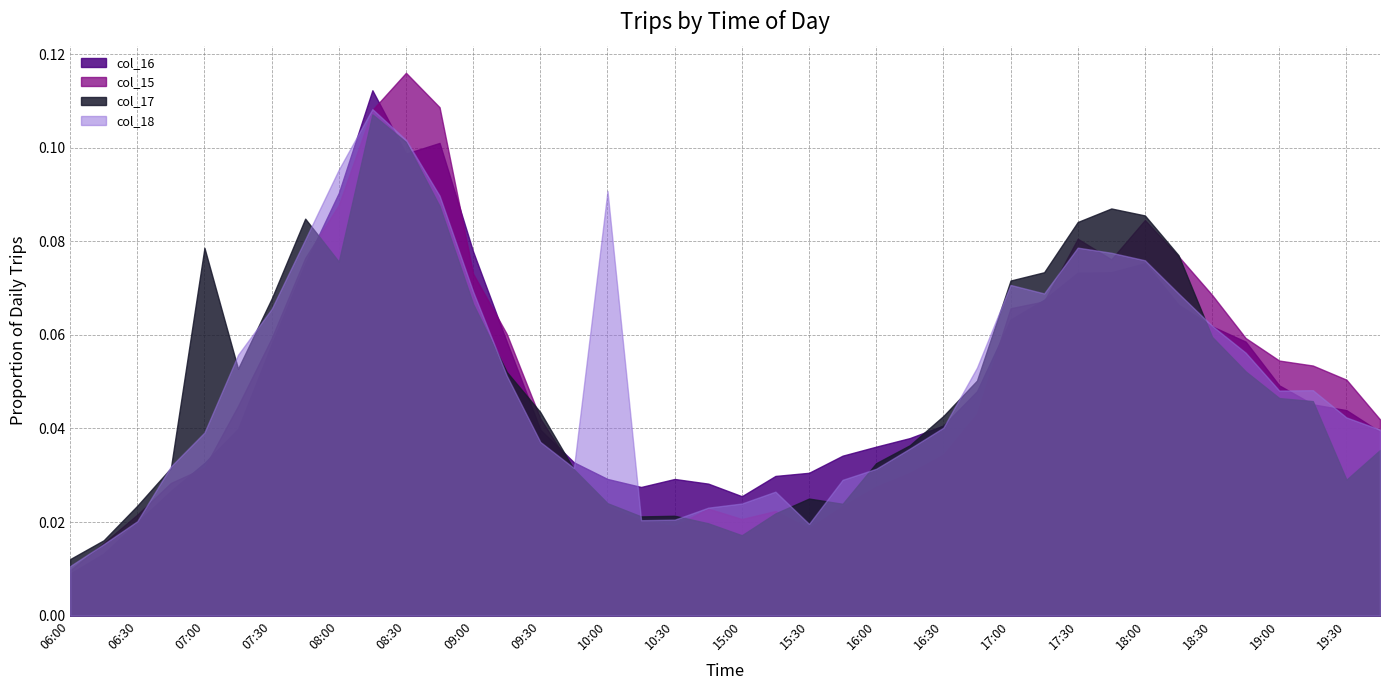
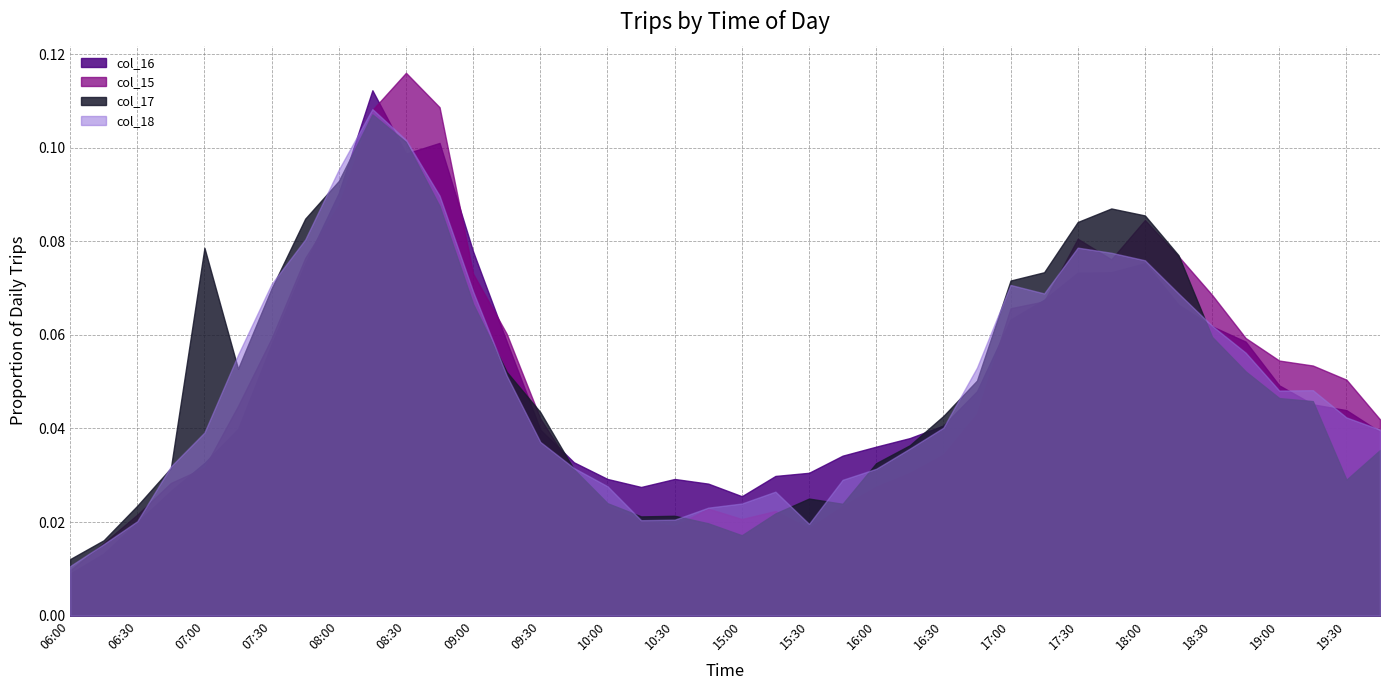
col_17, 07:30: 0.068 -> 0.070
col_18, 07:30: 0.066 -> 0.071
col_17, 08:00: 0.076 -> 0.093
col_18, 10:00: 0.091 -> 0.028
